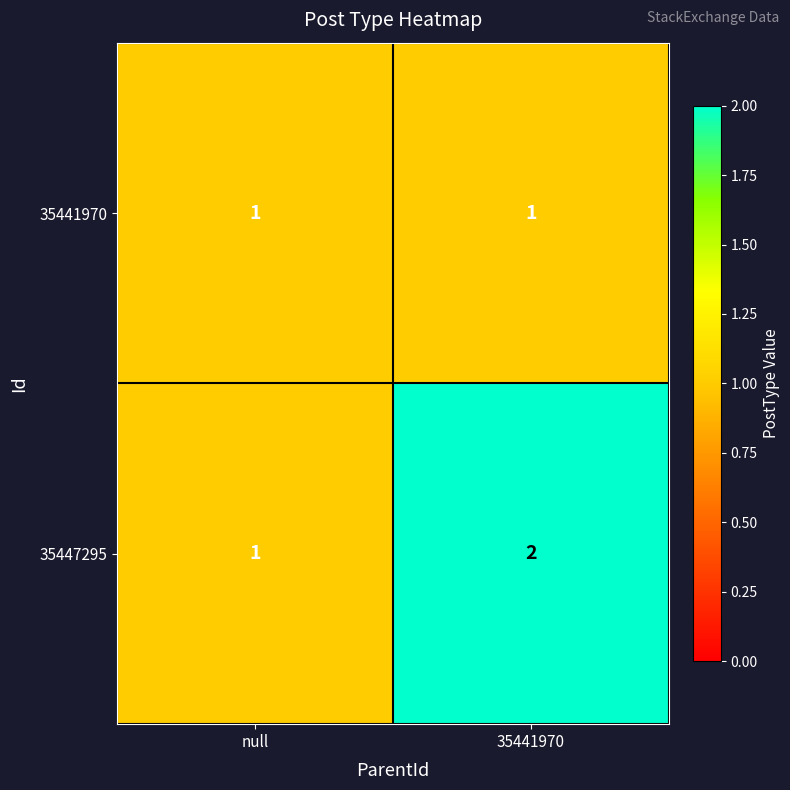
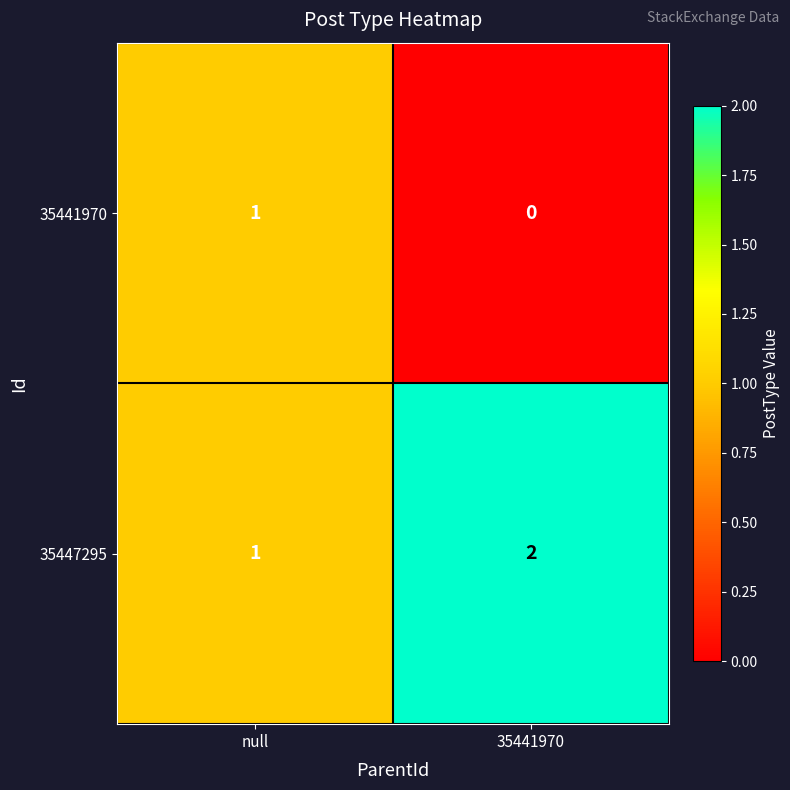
35441970, 35441970: 1 -> 0
